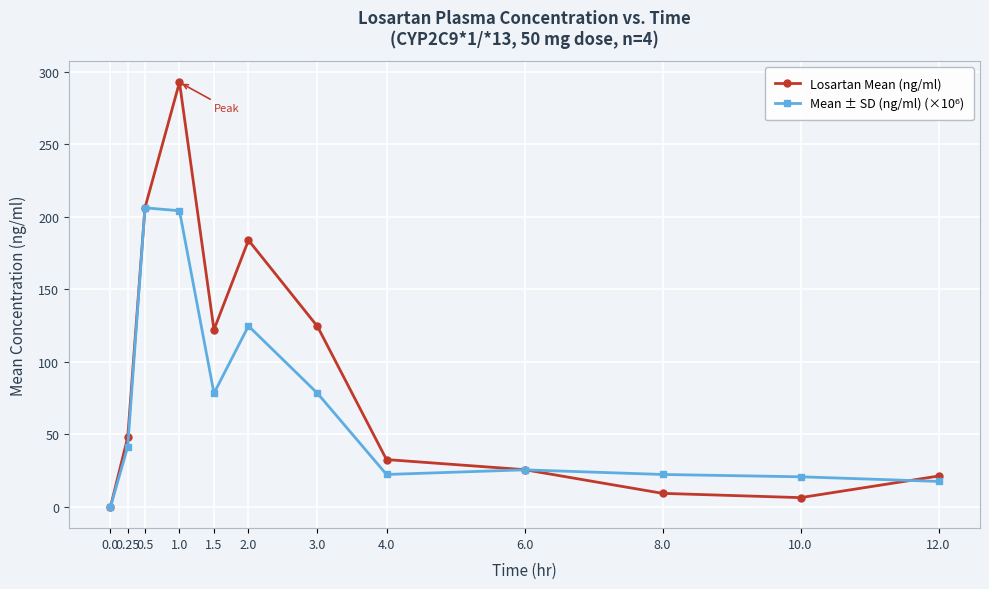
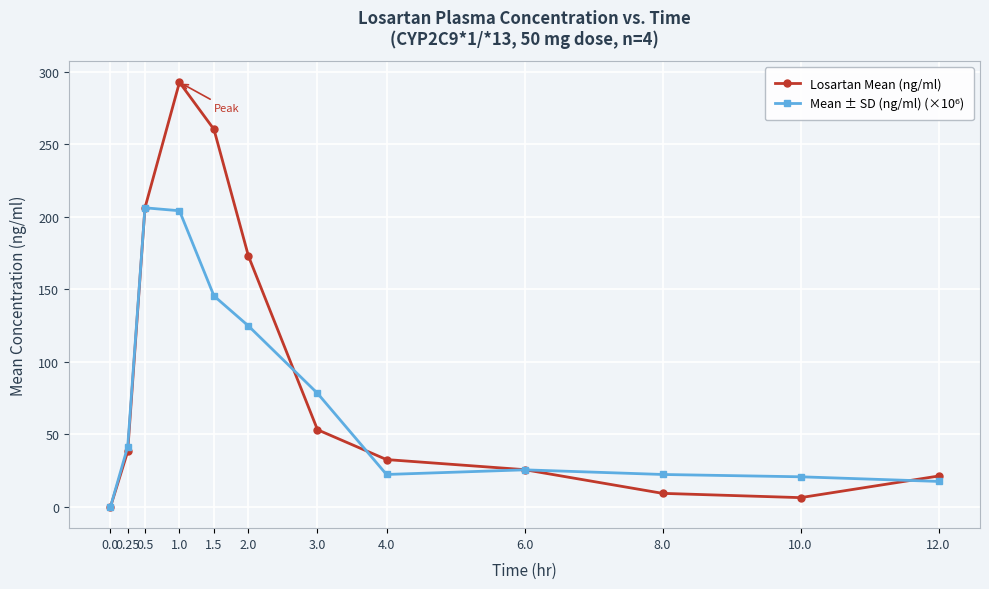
Losartan Mean (ng/ml), 0.25: 48 -> 38
Losartan Mean (ng/ml), 1.5: 122 -> 260
Mean ± SD (ng/ml) (×10⁶), 1.5: 78 -> 145
Losartan Mean (ng/ml), 2.0: 184 -> 173
Losartan Mean (ng/ml), 3.0: 124 -> 53
